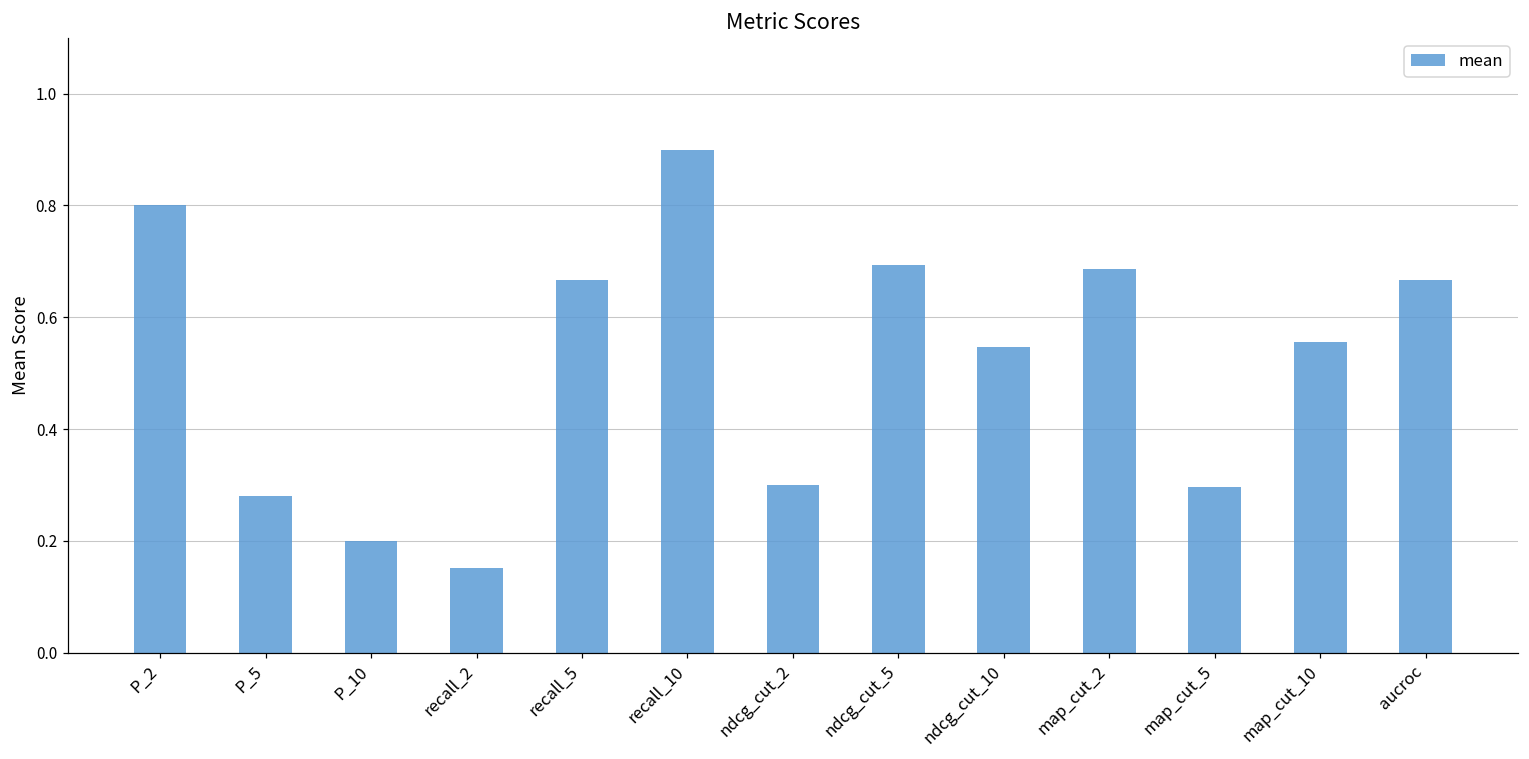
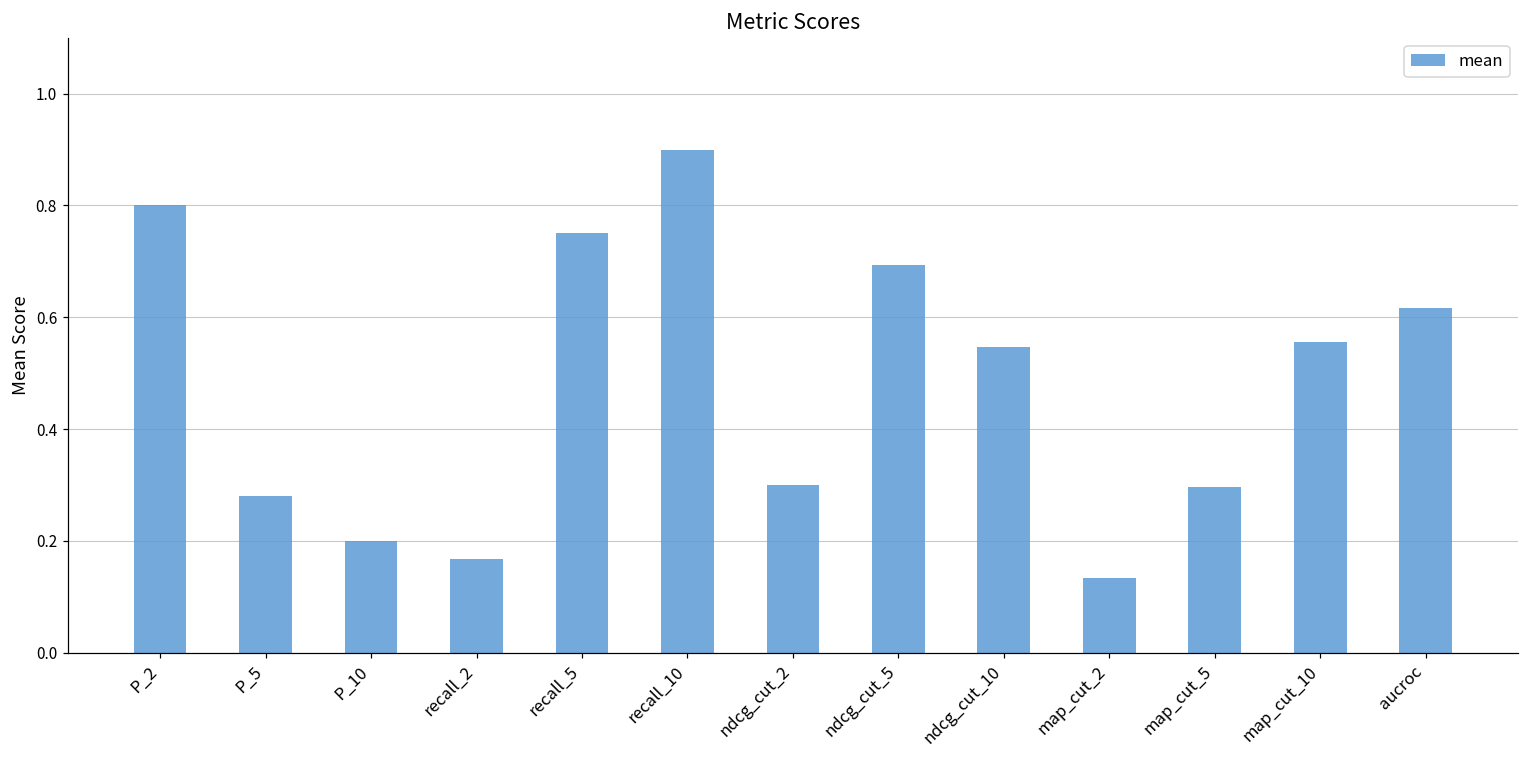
recall_2: 0.15 -> 0.17
recall_5: 0.67 -> 0.75
map_cut_2: 0.69 -> 0.13
aucroc: 0.67 -> 0.62
